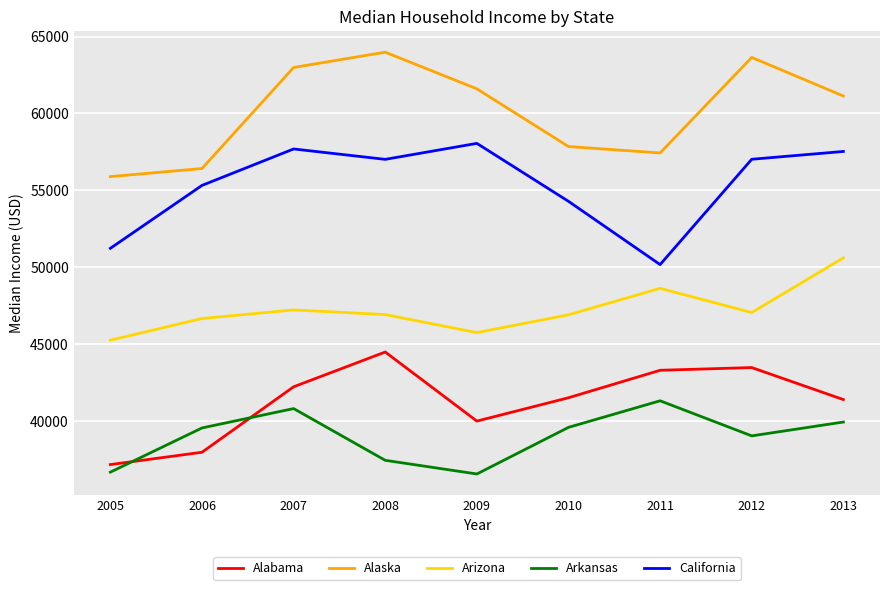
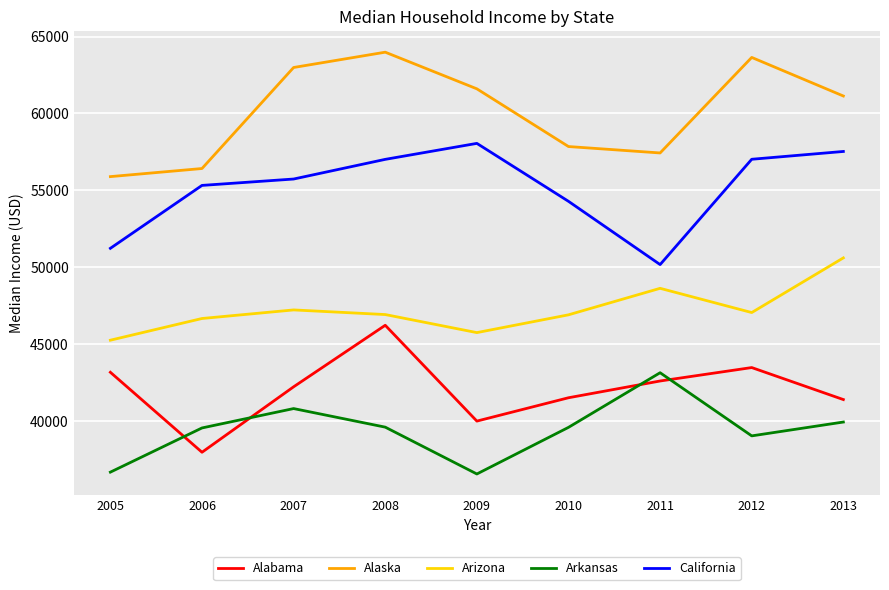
Alabama, 2005: 37200 -> 43200
California, 2007: 57700 -> 55700
Alabama, 2008: 44500 -> 46200
Arkansas, 2008: 37400 -> 39600
Alabama, 2011: 43300 -> 42600
Arkansas, 2011: 41300 -> 43100
